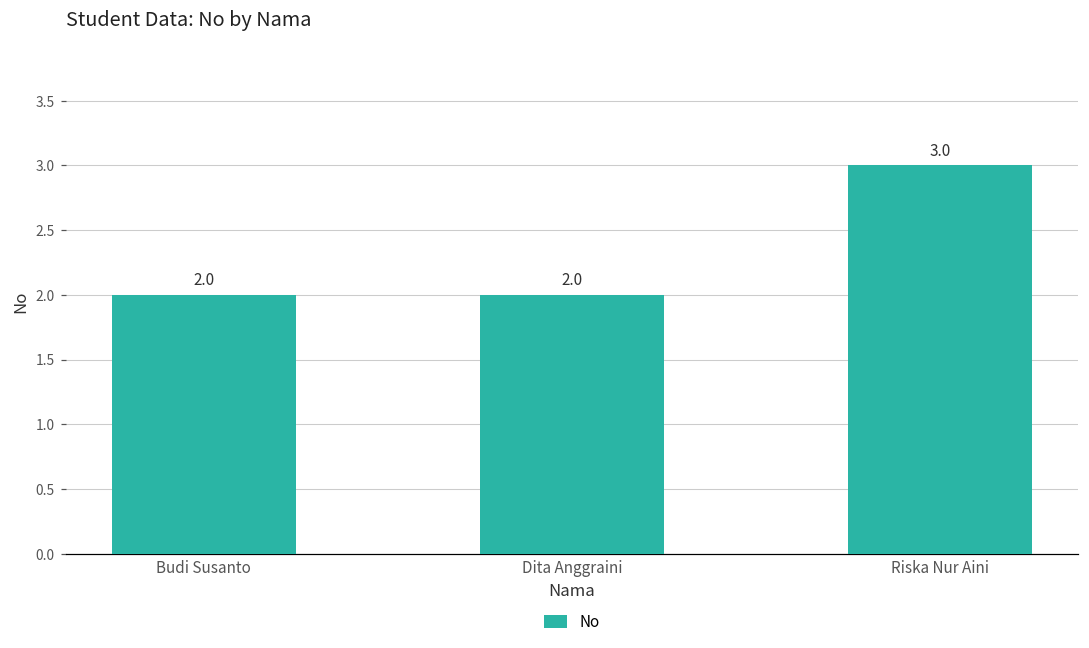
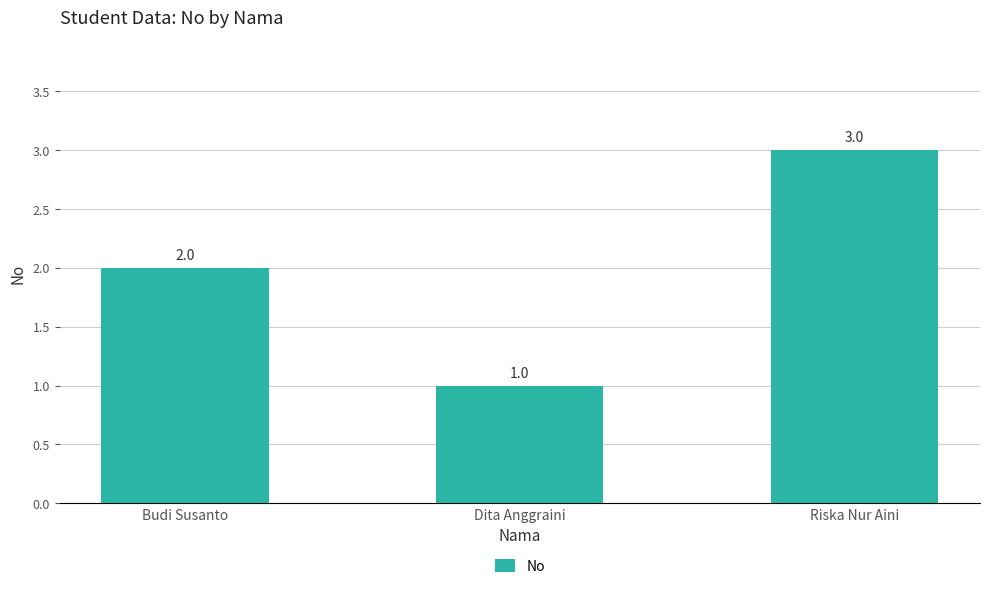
Dita Anggraini: 2.0 -> 1.0
